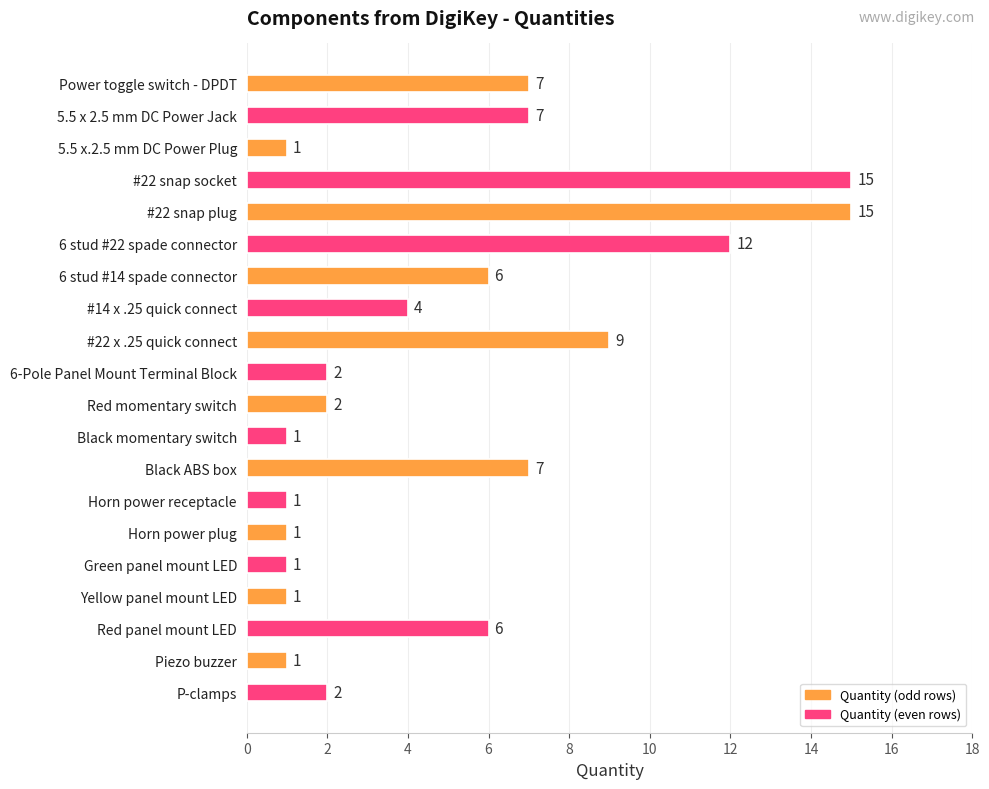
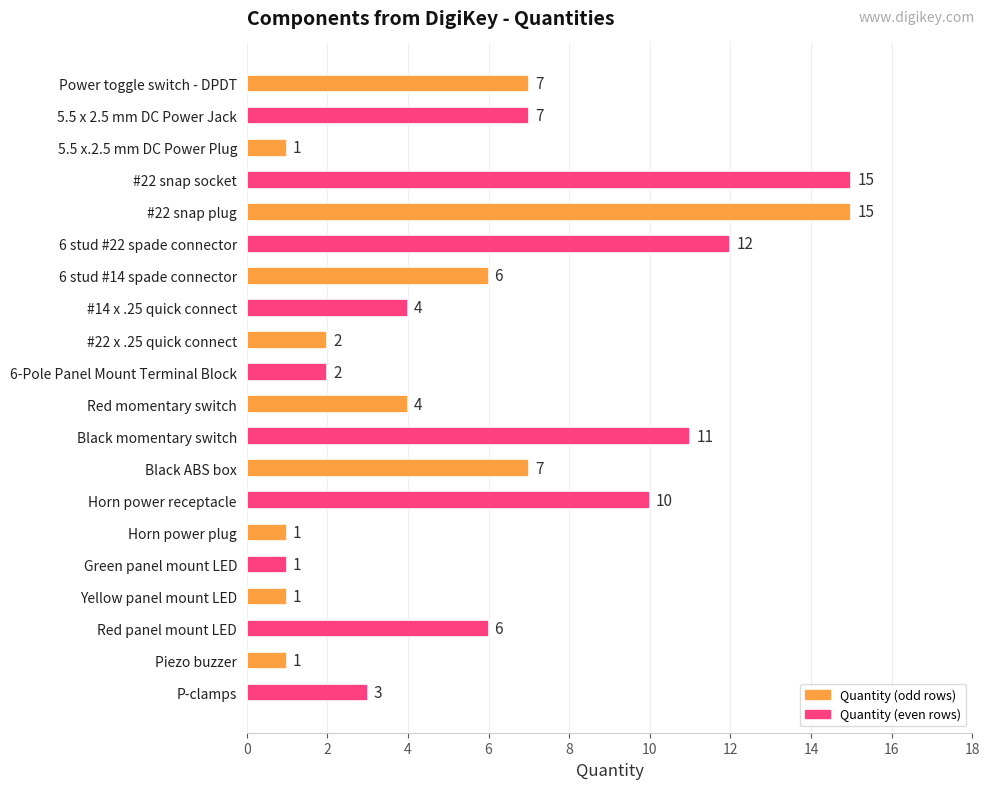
#22 x .25 quick connect: 9 -> 2
Red momentary switch: 2 -> 4
Black momentary switch: 1 -> 11
Horn power receptacle: 1 -> 10
P-clamps: 2 -> 3
